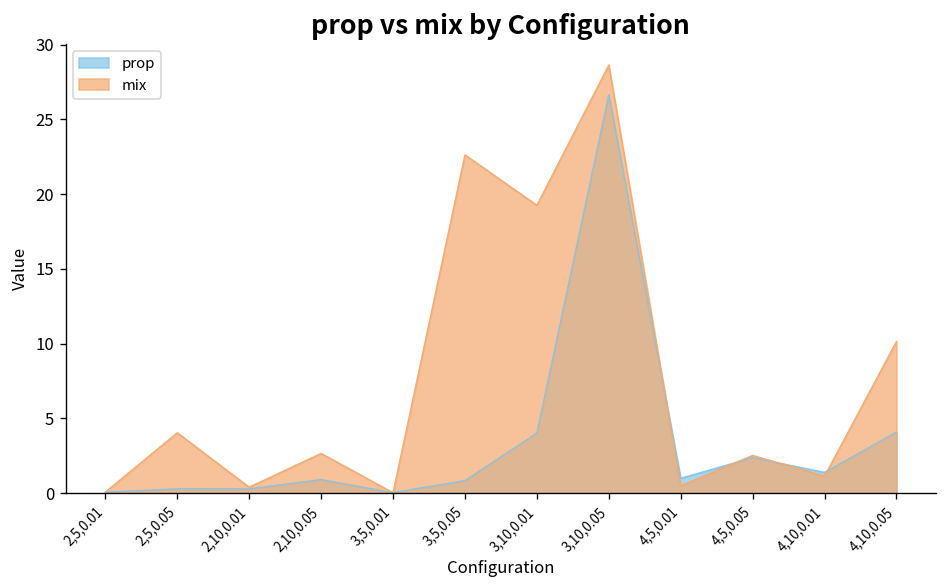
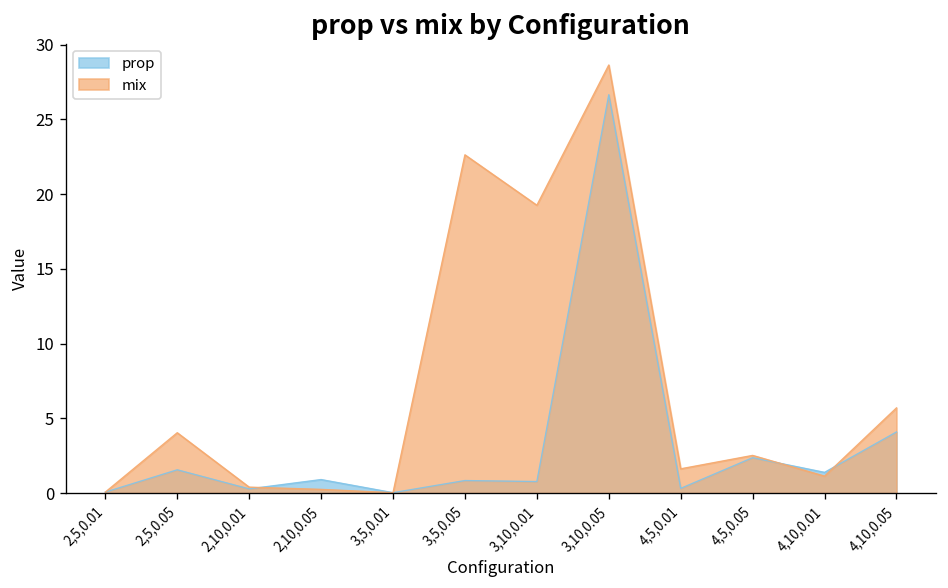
prop, 2,5,0.05: 0.3 -> 1.6
mix, 2,10,0.05: 2.7 -> 0.3
prop, 3,10,0.01: 4.0 -> 0.8
prop, 4,5,0.01: 1.0 -> 0.3
mix, 4,5,0.01: 0.5 -> 1.6
mix, 4,10,0.05: 10.2 -> 5.7
